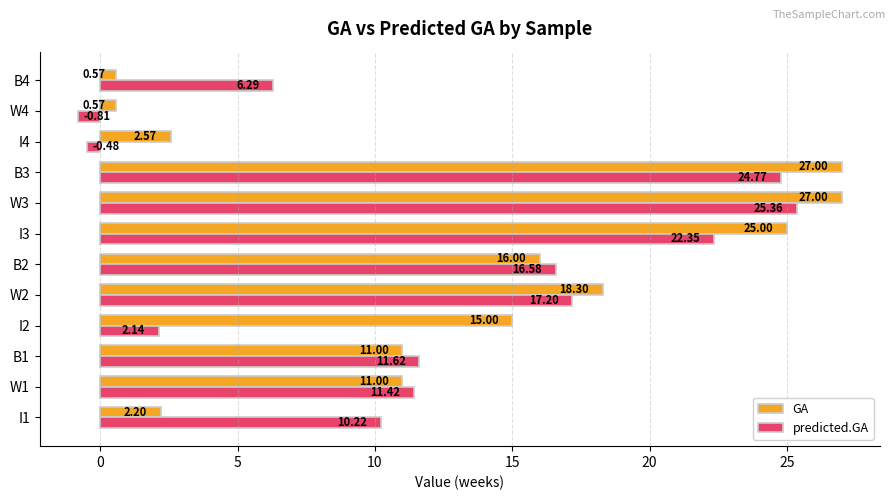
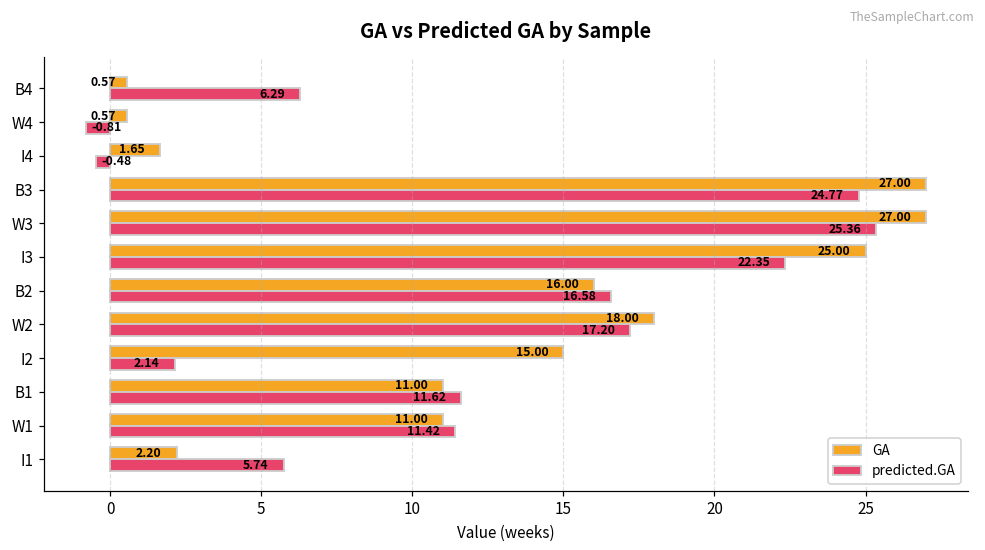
GA, I4: 2.57 -> 1.65
GA, W2: 18.30 -> 18.00
predicted.GA, I1: 10.22 -> 5.74
